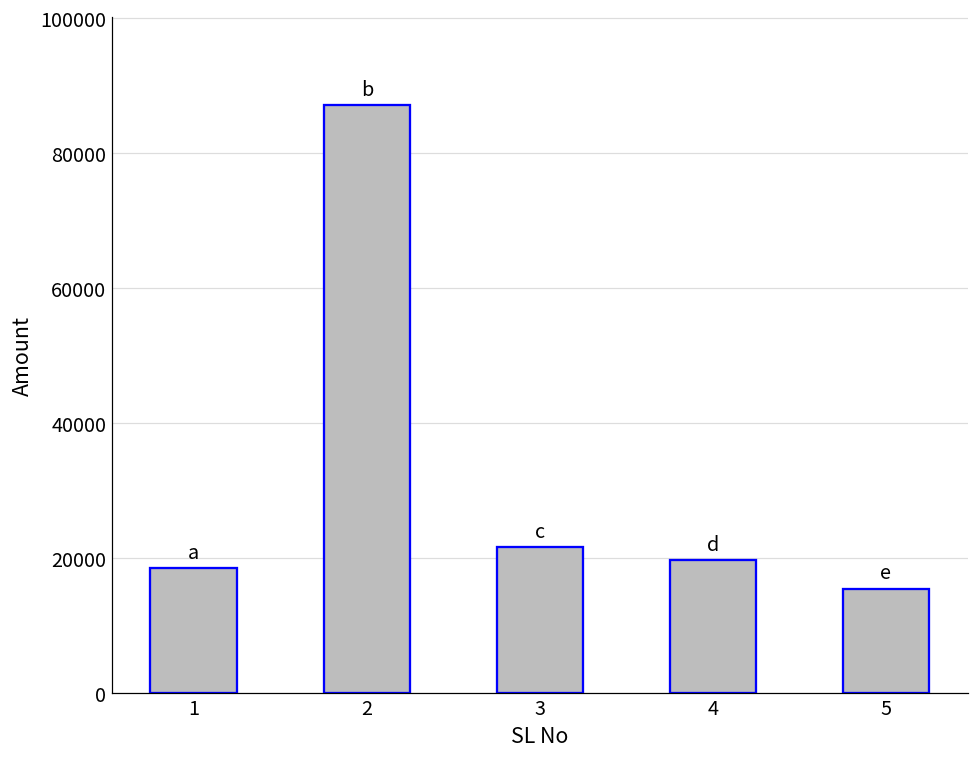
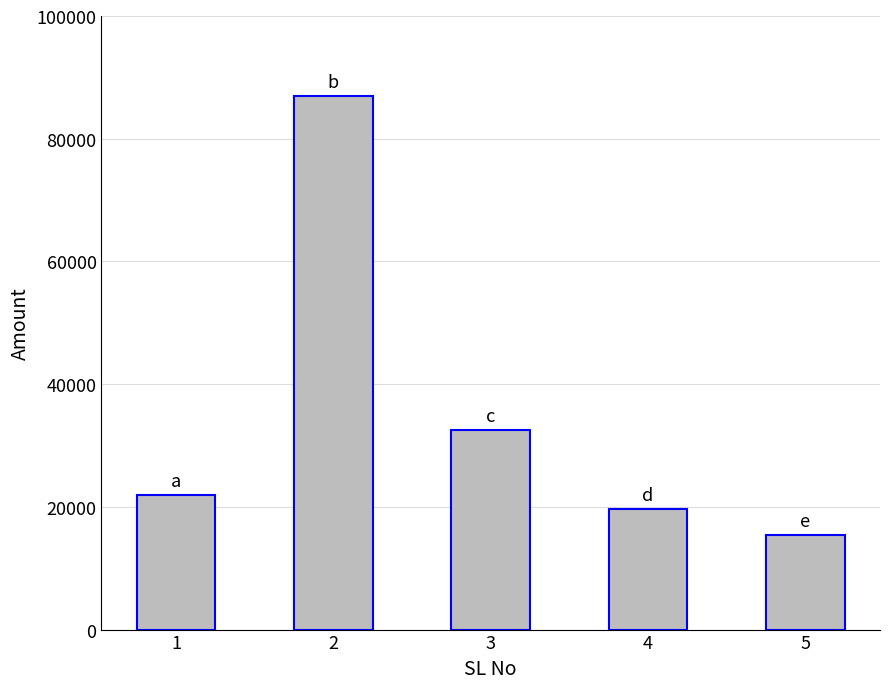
1: 18000 -> 22000
3: 22000 -> 33000
